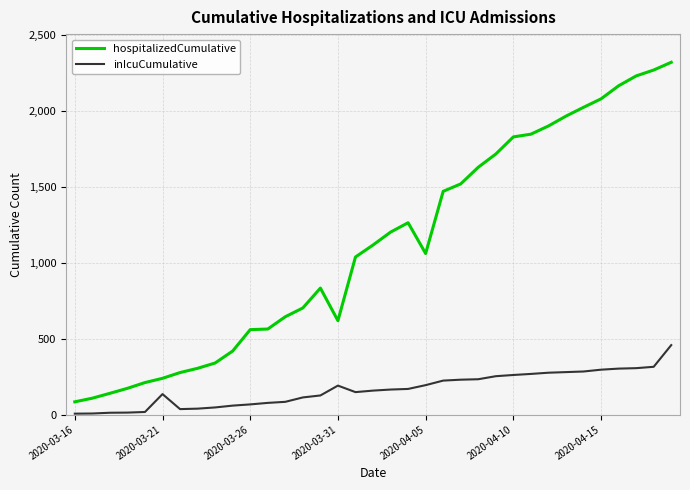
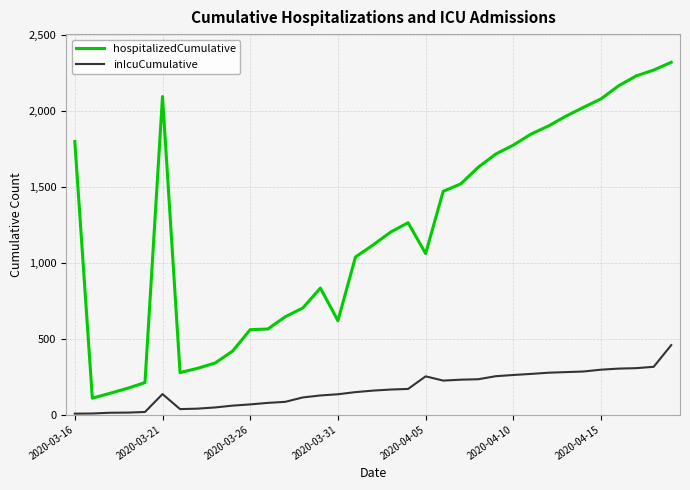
hospitalizedCumulative, 2020-03-16: 80 -> 1,800
hospitalizedCumulative, 2020-03-21: 240 -> 2,100
inIcuCumulative, 2020-03-31: 190 -> 130
inIcuCumulative, 2020-04-05: 190 -> 250
hospitalizedCumulative, 2020-04-10: 1,830 -> 1,780
